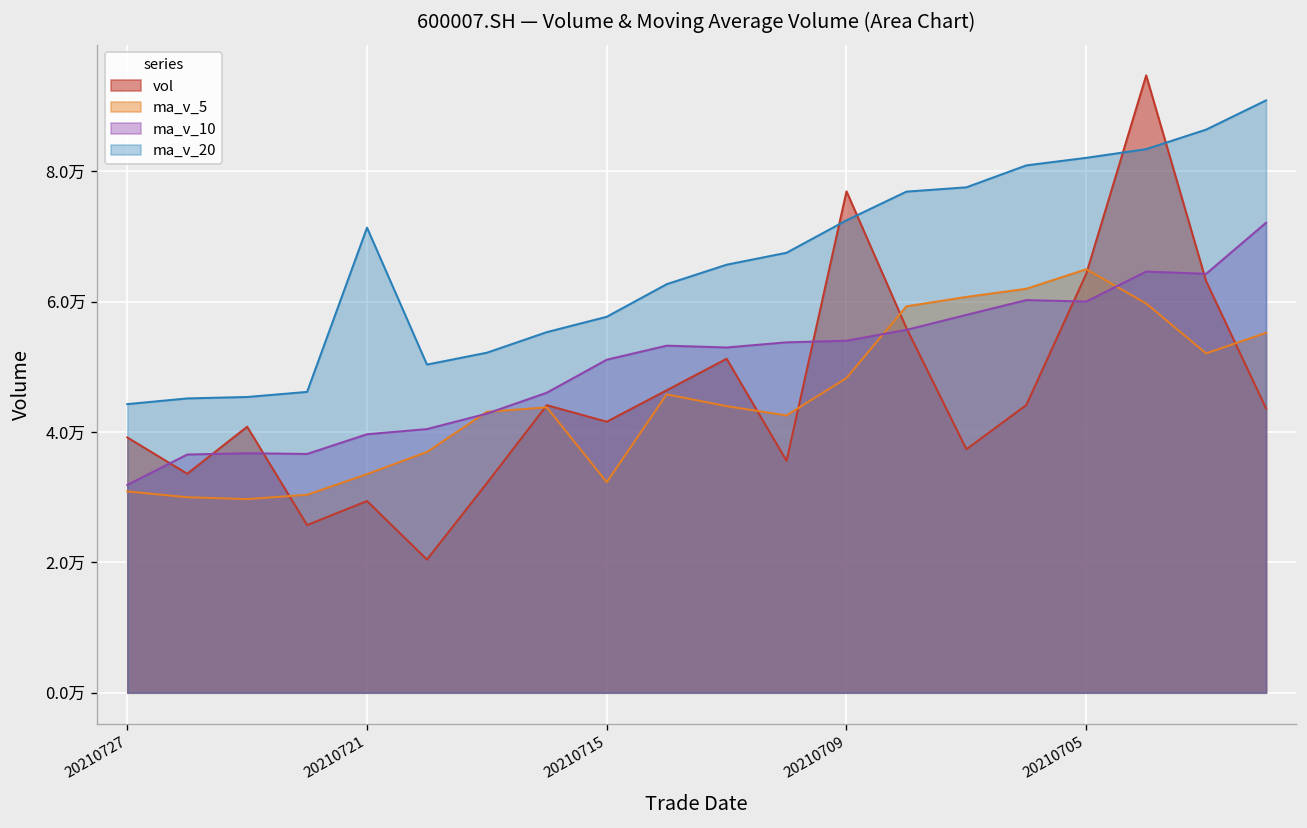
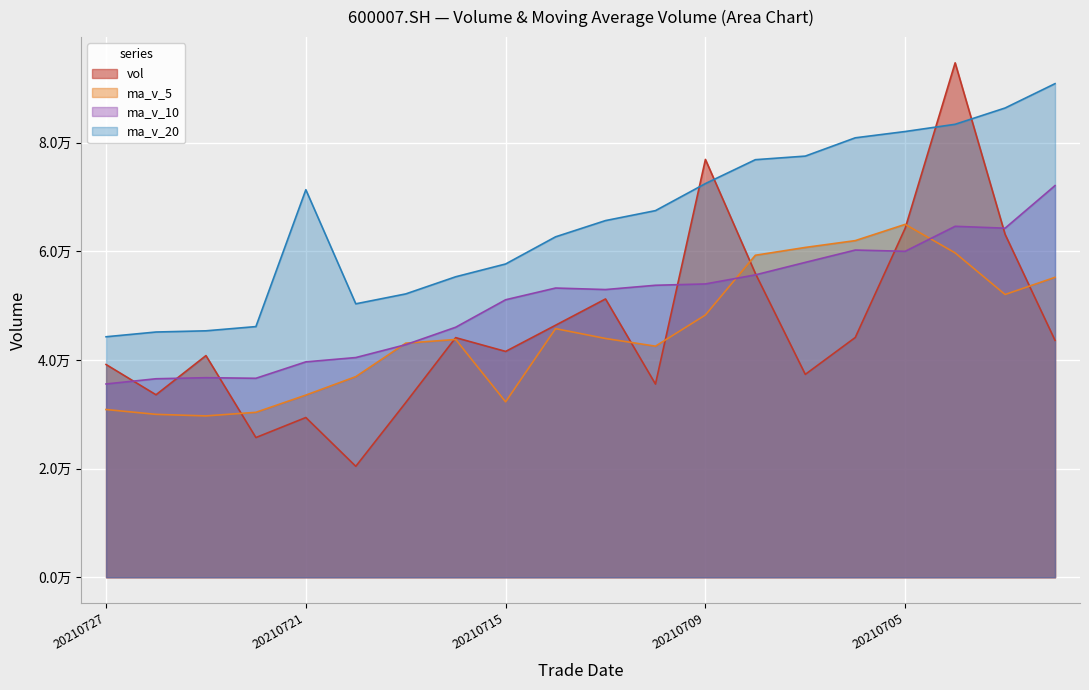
ma_v_10, 20210727: 3.2万 -> 3.6万
